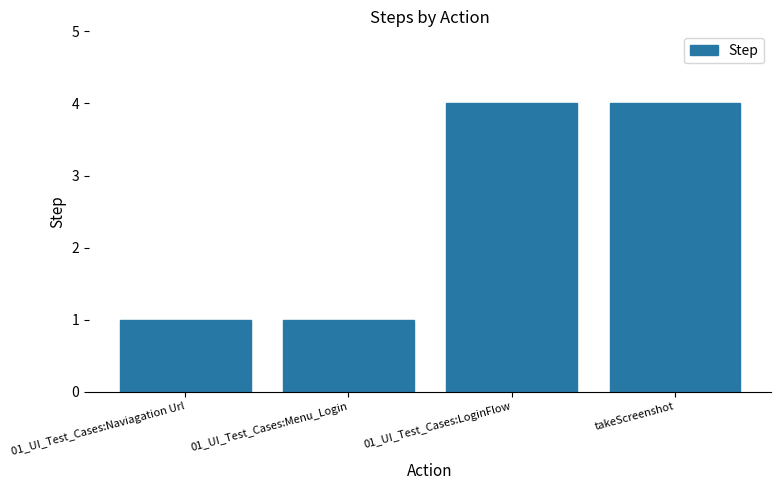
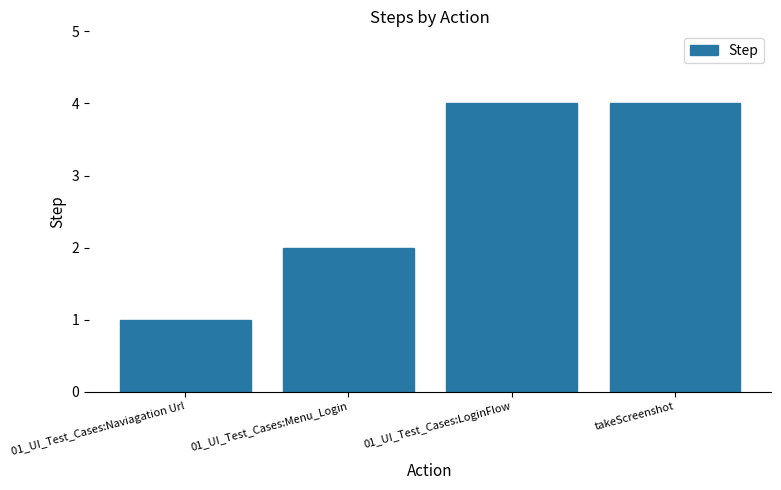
01_UI_Test_Cases:Menu_Login: 1 -> 2
